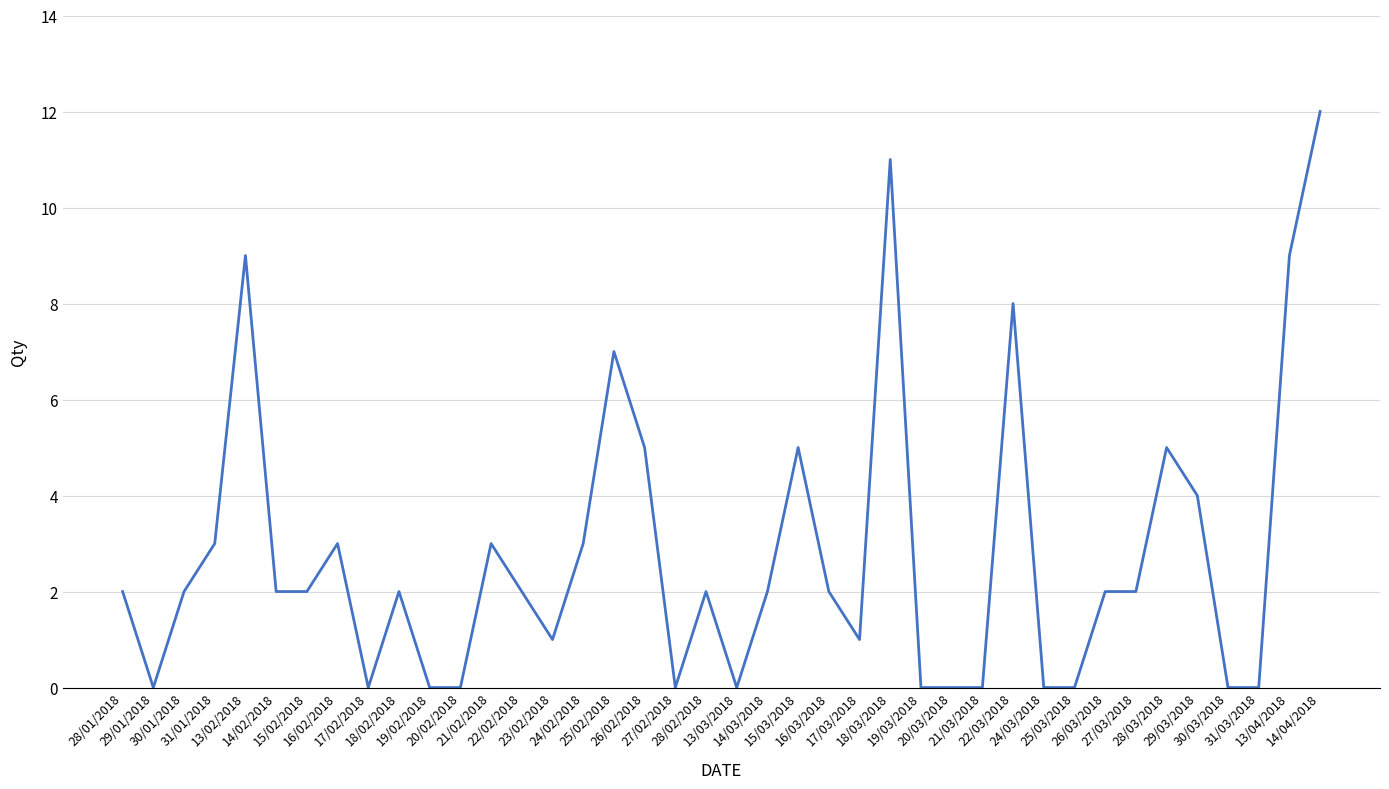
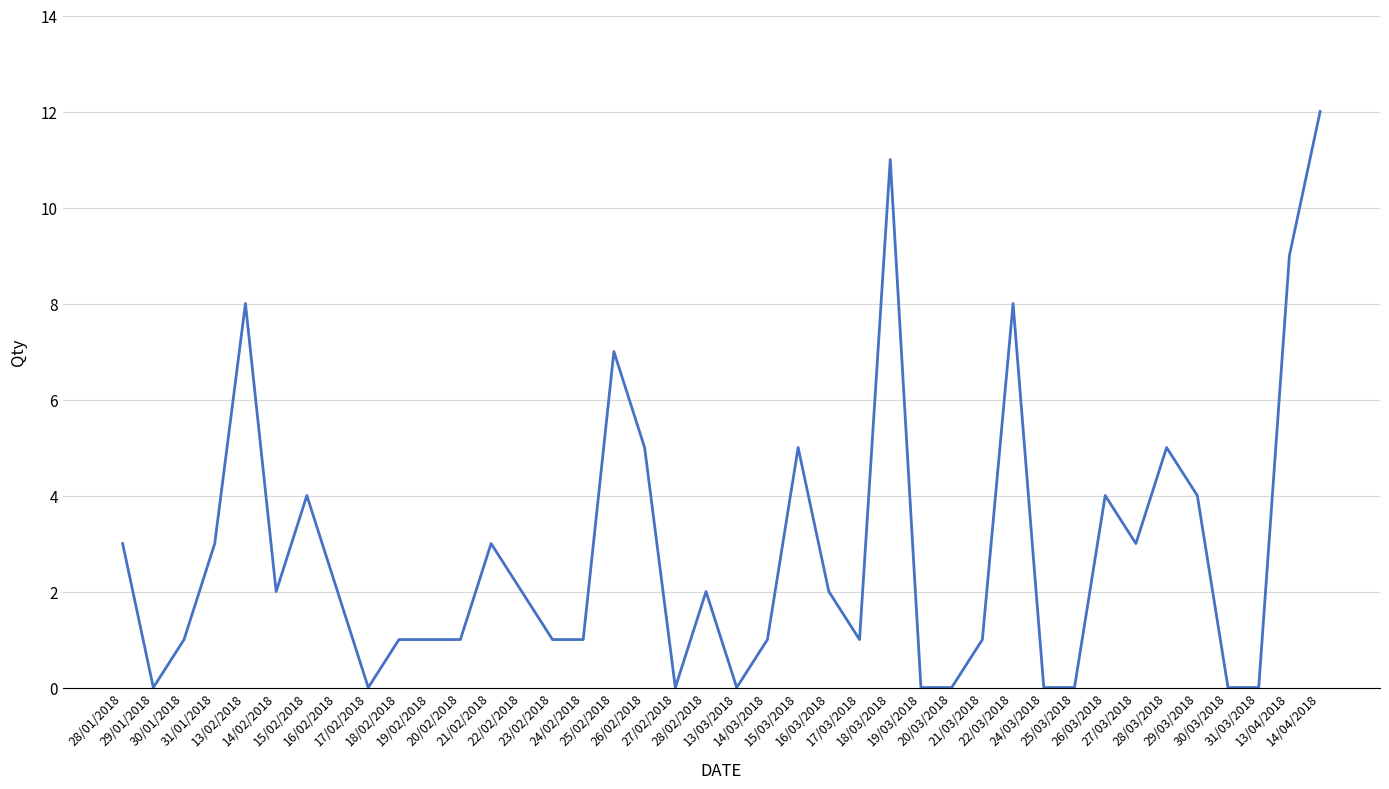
28/01/2018: 2 -> 3
30/01/2018: 2 -> 1
13/02/2018: 9 -> 8
15/02/2018: 2 -> 4
16/02/2018: 3 -> 2
18/02/2018: 2 -> 1
19/02/2018: 0 -> 1
20/02/2018: 0 -> 1
24/02/2018: 3 -> 1
14/03/2018: 2 -> 1
21/03/2018: 0 -> 1
26/03/2018: 2 -> 4
27/03/2018: 2 -> 3
